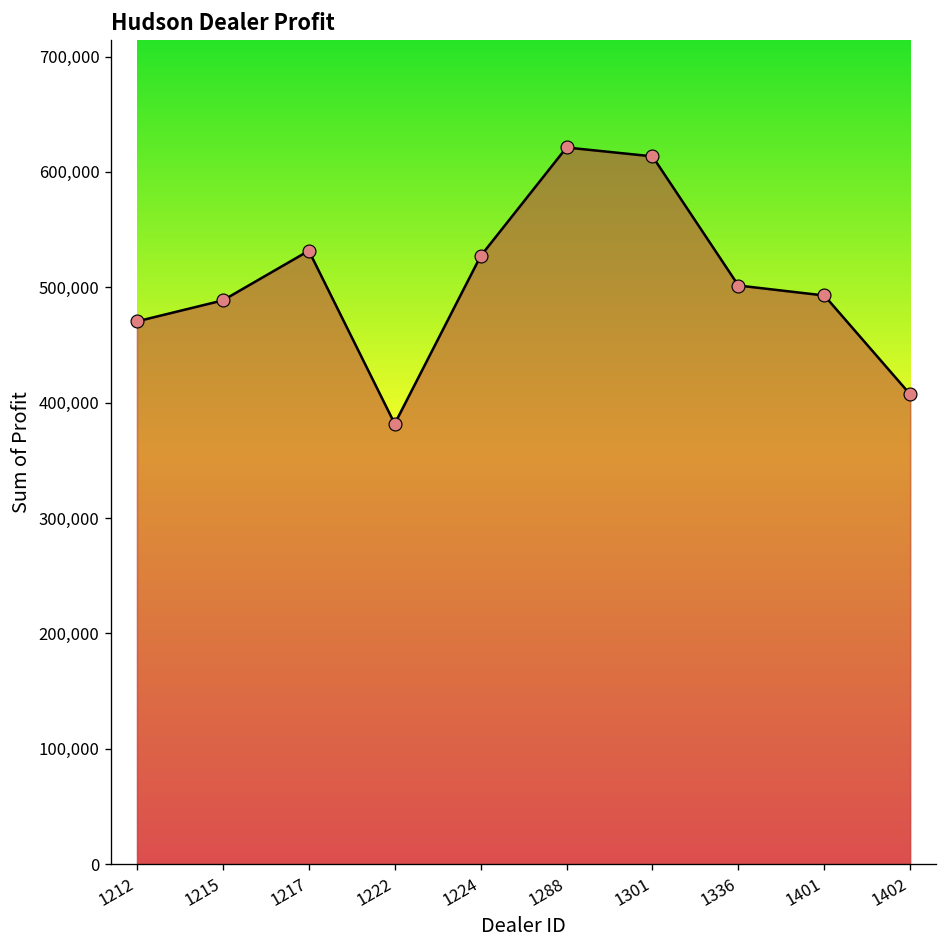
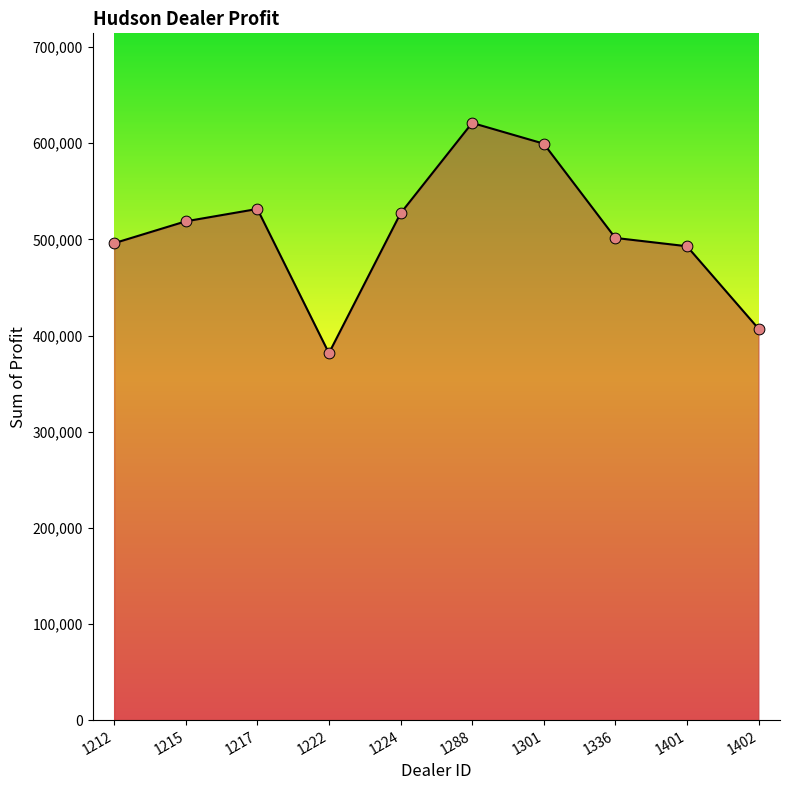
1212: 470,000 -> 500,000
1215: 490,000 -> 520,000
1301: 610,000 -> 600,000
